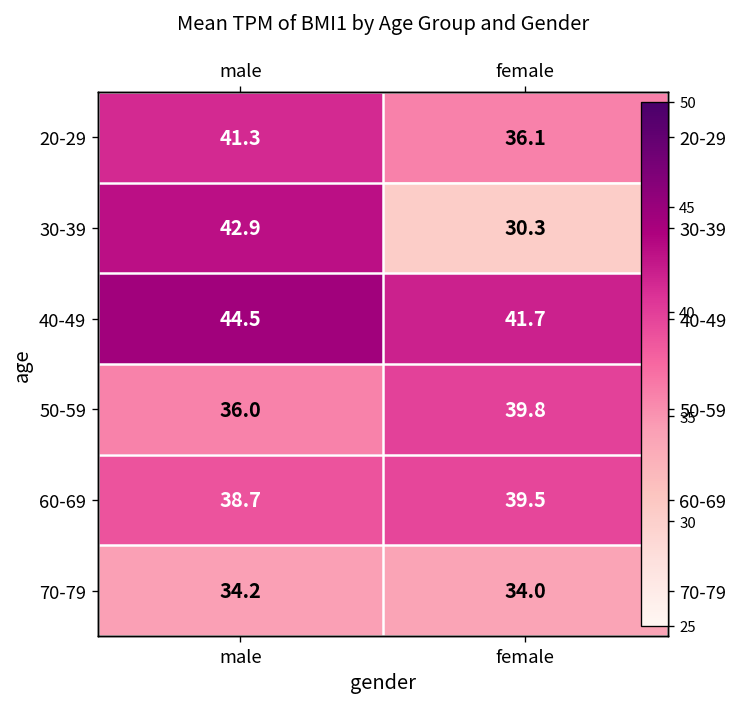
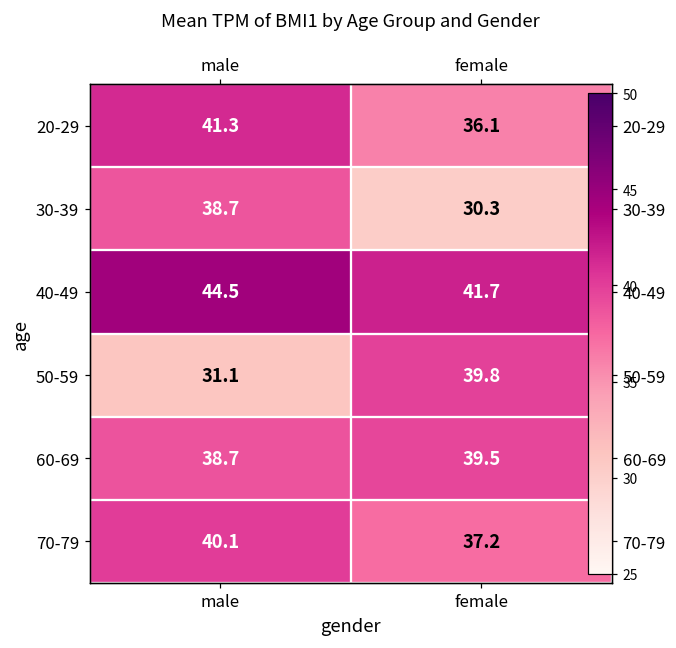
30-39, male: 42.9 -> 38.7
50-59, male: 36.0 -> 31.1
70-79, male: 34.2 -> 40.1
70-79, female: 34.0 -> 37.2
